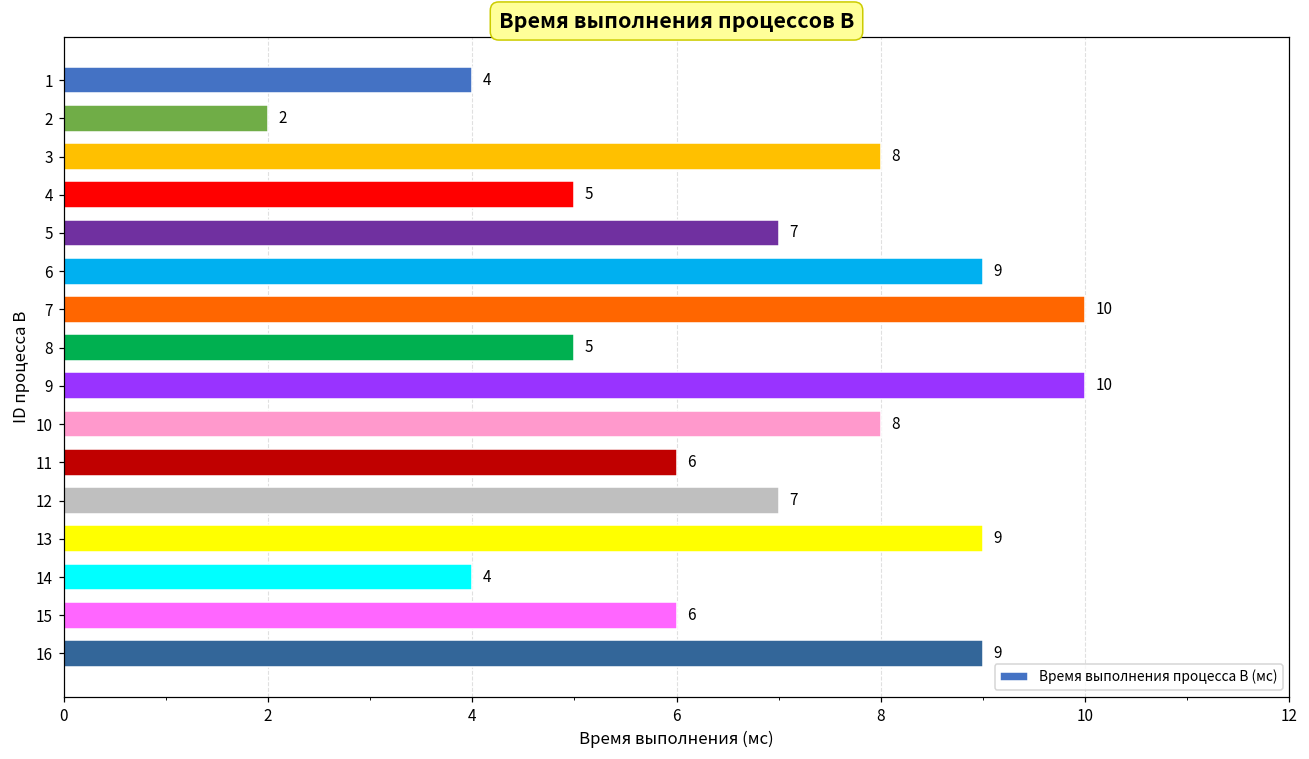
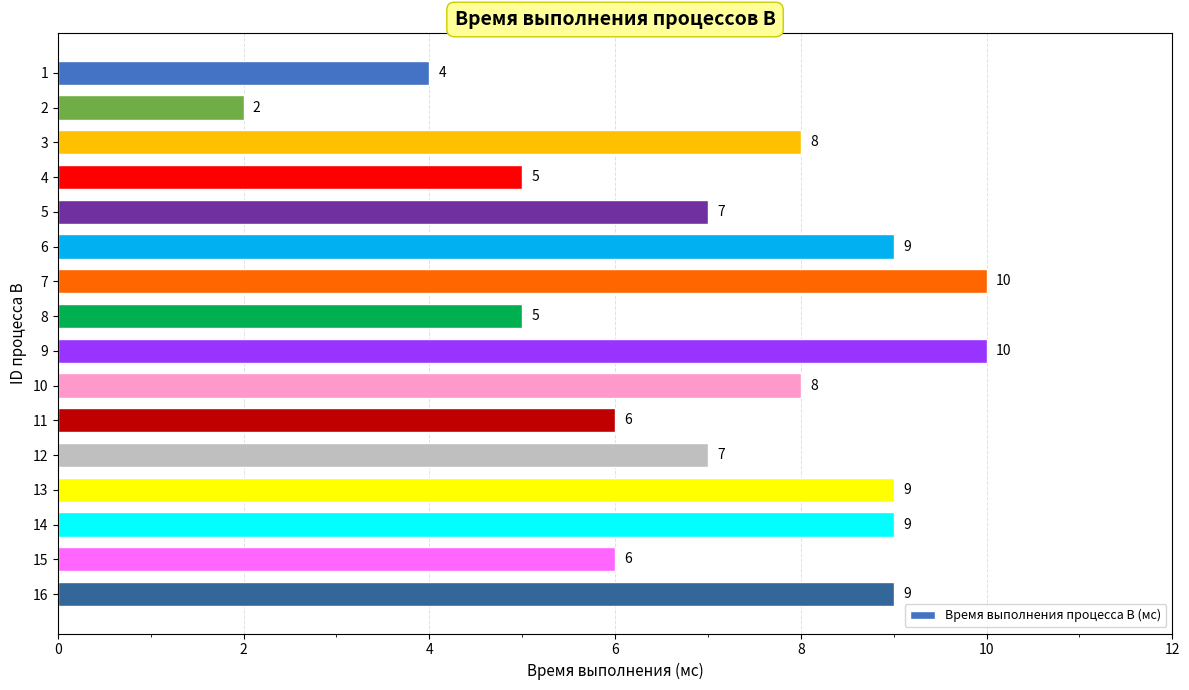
14: 4 -> 9
